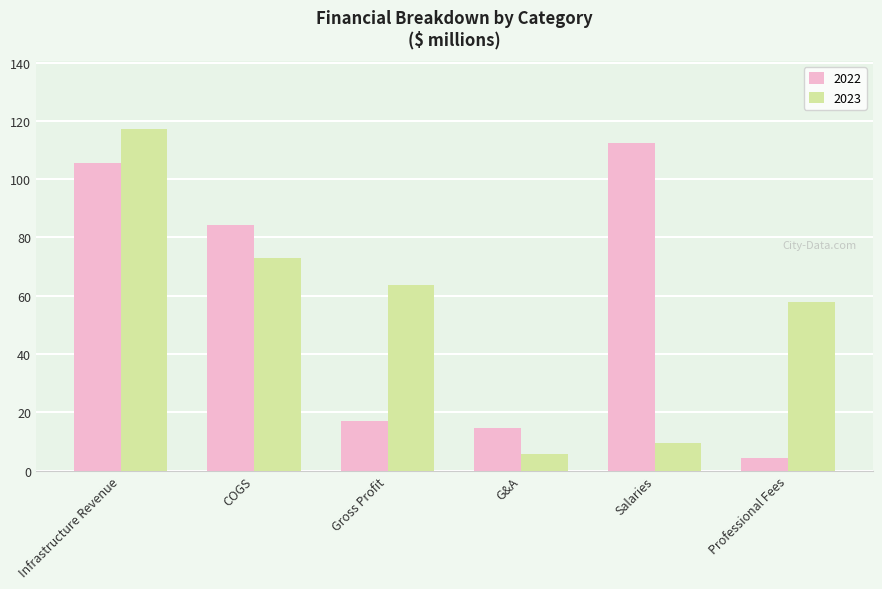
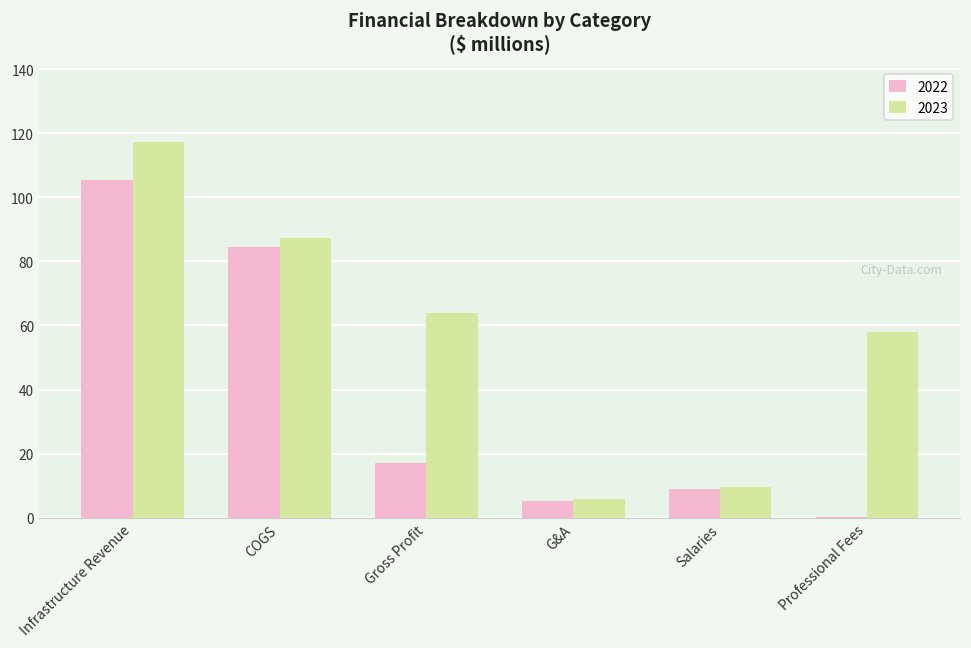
2023, COGS: 73 -> 87
2022, G&A: 14 -> 5
2022, Salaries: 112 -> 9
2022, Professional Fees: 4 -> 0
